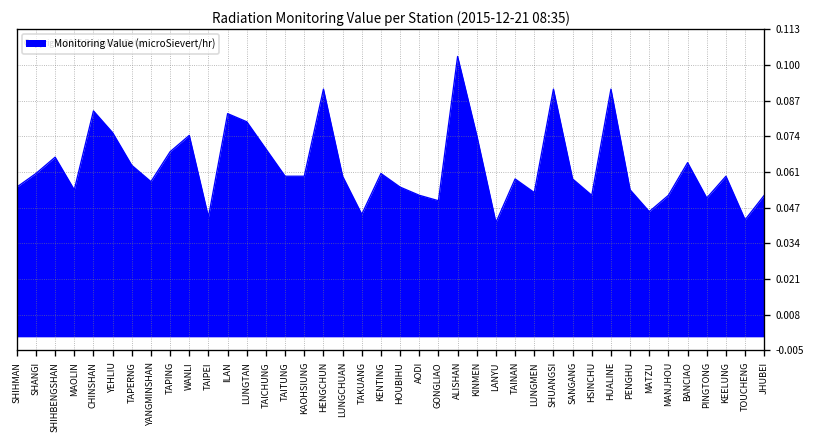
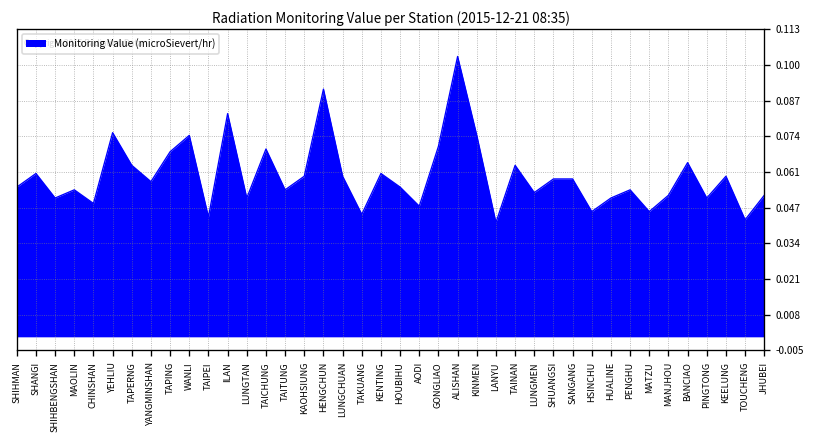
SHIHBENGSHAN: 0.066 -> 0.051
CHINSHAN: 0.083 -> 0.049
LUNGTAN: 0.079 -> 0.051
TAITUNG: 0.059 -> 0.054
AODI: 0.052 -> 0.048
GONGLIAO: 0.05 -> 0.07
TAINAN: 0.058 -> 0.063
SHUANGSI: 0.091 -> 0.058
HSINCHU: 0.052 -> 0.046
HUALINE: 0.091 -> 0.051
